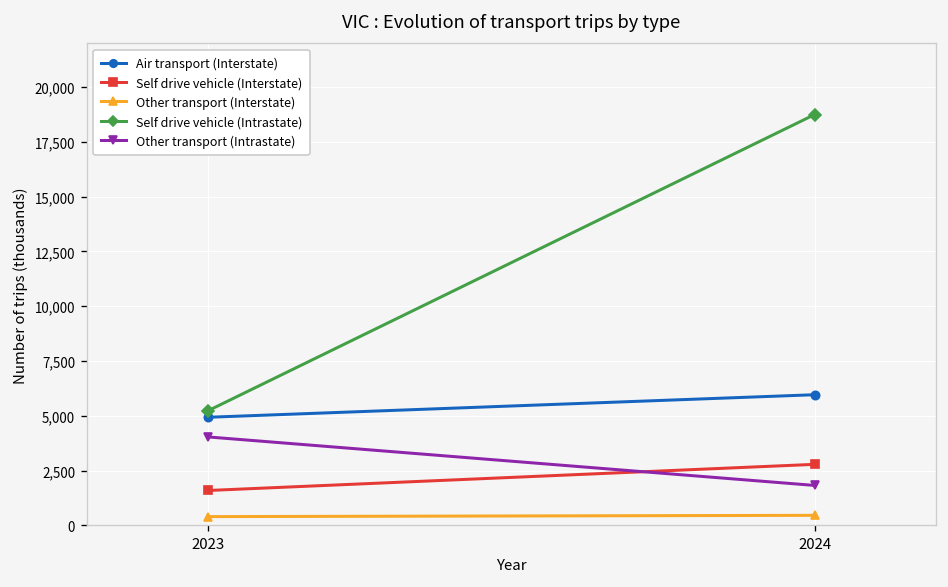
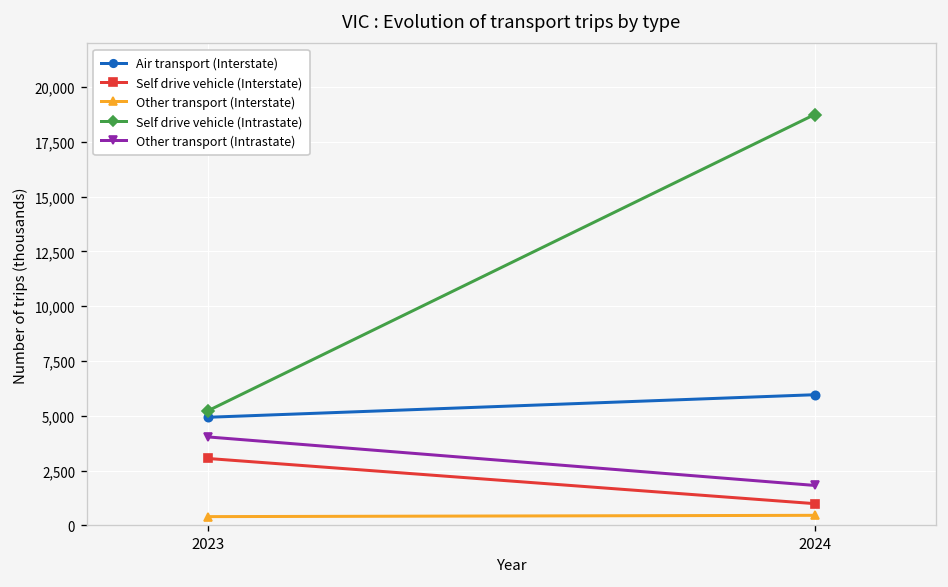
Self drive vehicle (Interstate), 2023: 1,600 -> 3,100
Self drive vehicle (Interstate), 2024: 2,800 -> 1,000
